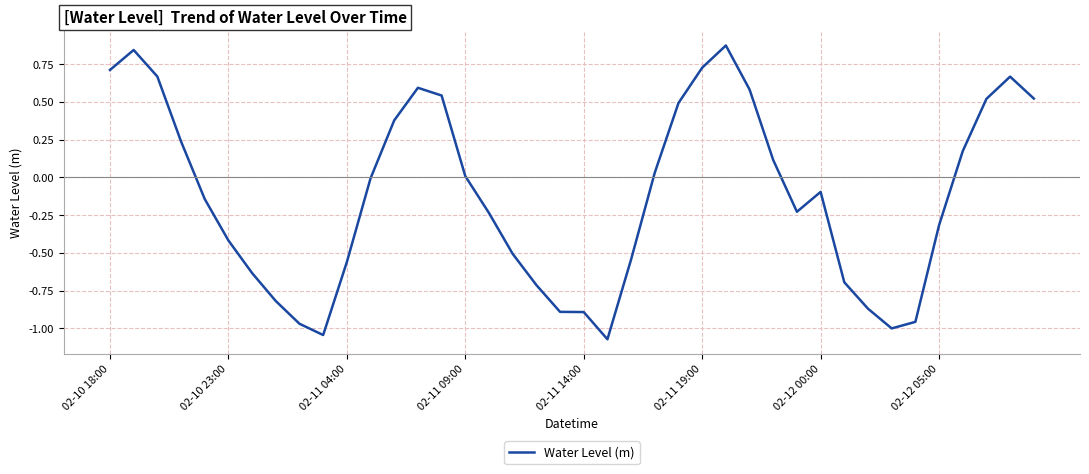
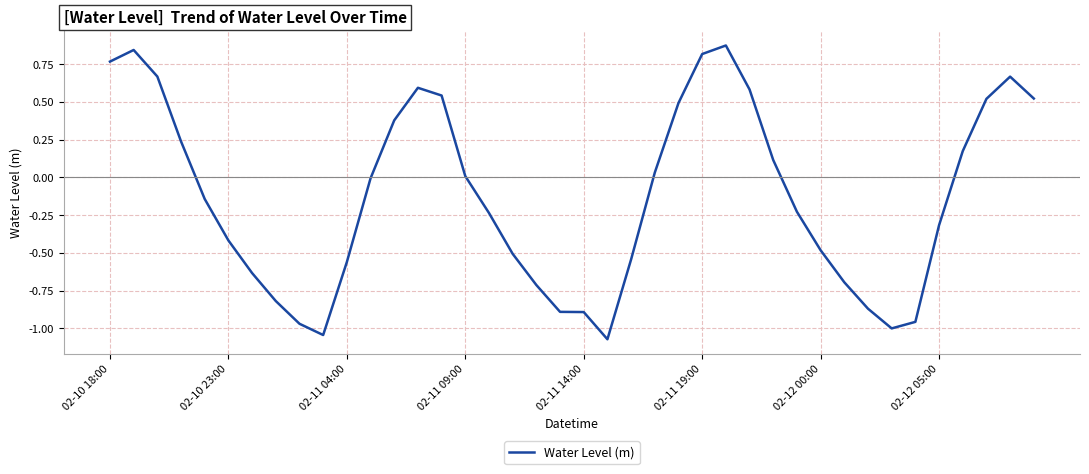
02-10 18:00: 0.71 -> 0.77
02-11 19:00: 0.73 -> 0.82
02-12 00:00: -0.10 -> -0.48
